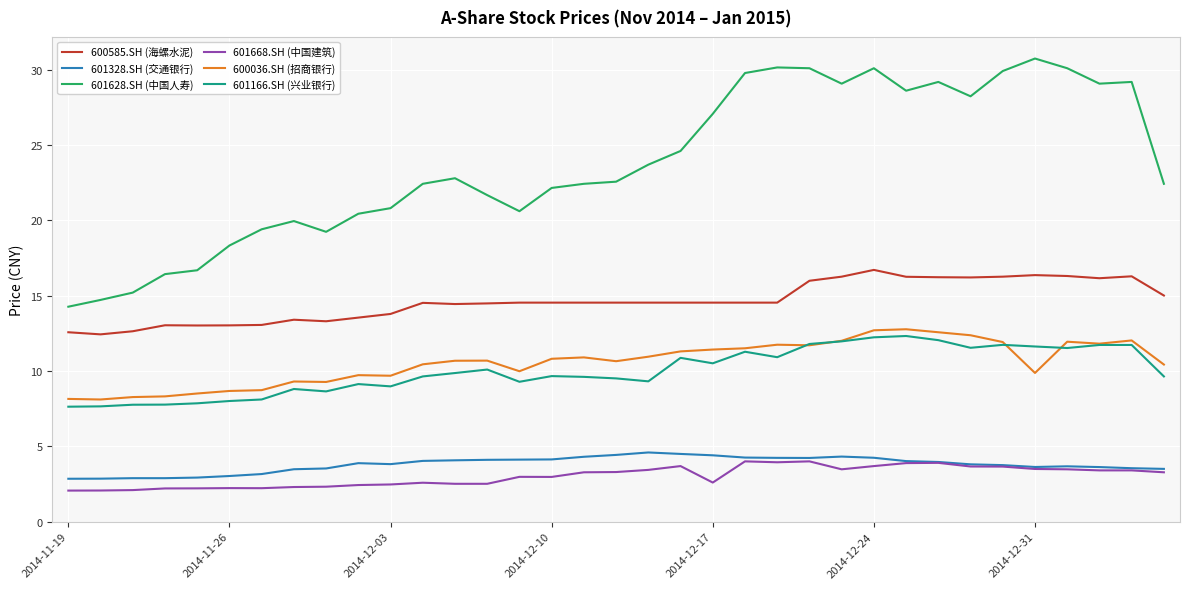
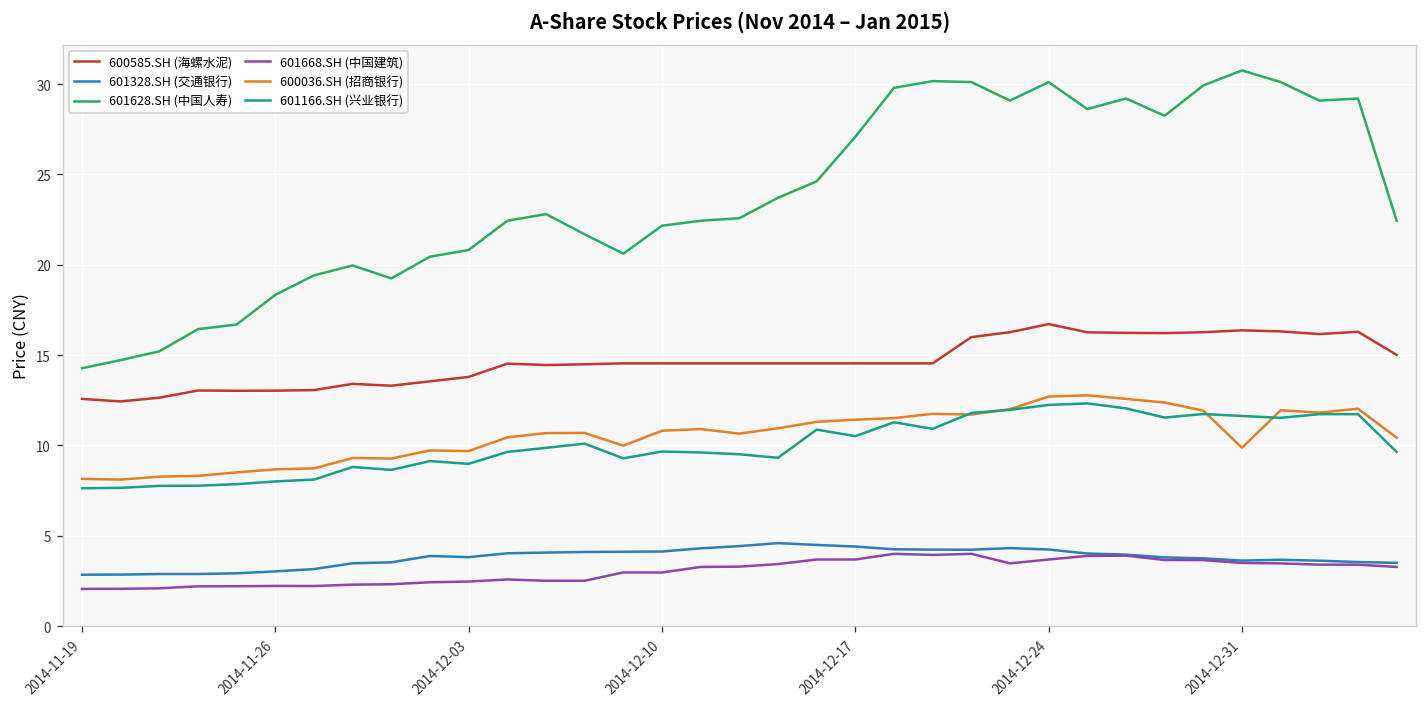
601668.SH (中国建筑), 2014-12-17: 2.6 -> 3.7
